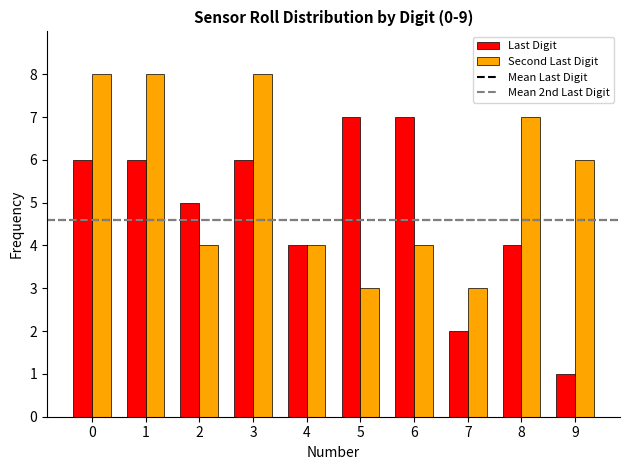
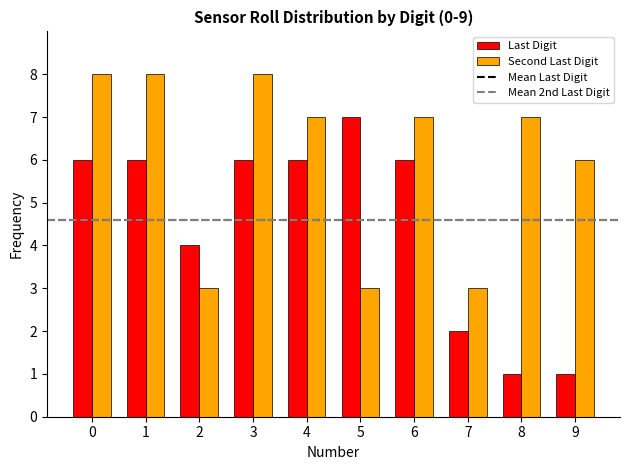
Last Digit, 2: 5 -> 4
Second Last Digit, 2: 4 -> 3
Last Digit, 4: 4 -> 6
Second Last Digit, 4: 4 -> 7
Last Digit, 6: 7 -> 6
Second Last Digit, 6: 4 -> 7
Last Digit, 8: 4 -> 1
